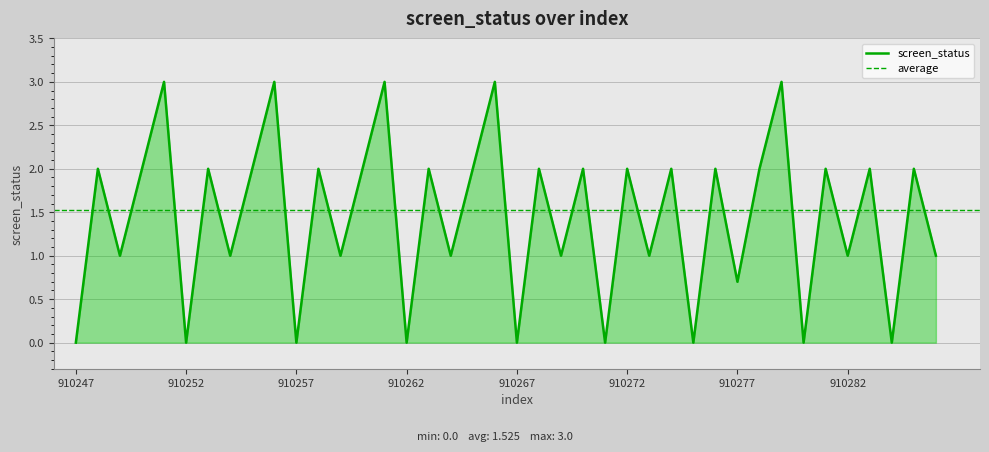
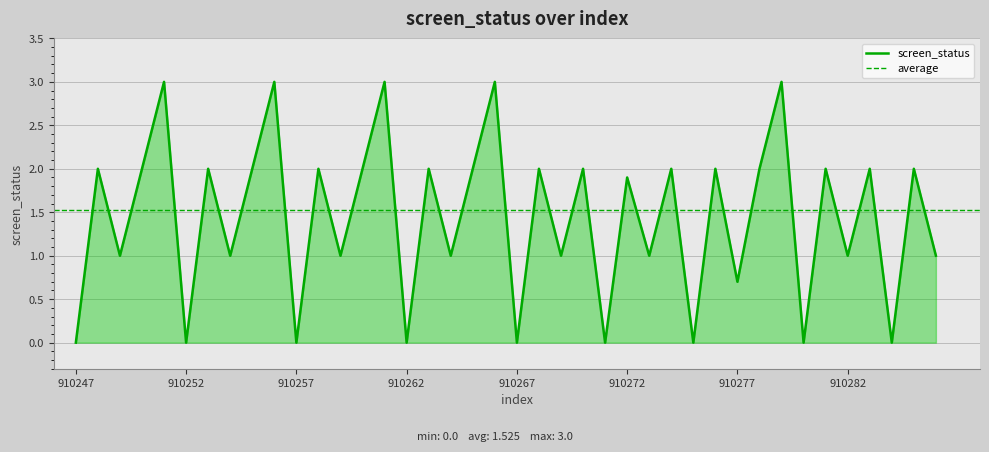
910272: 2.0 -> 1.9
